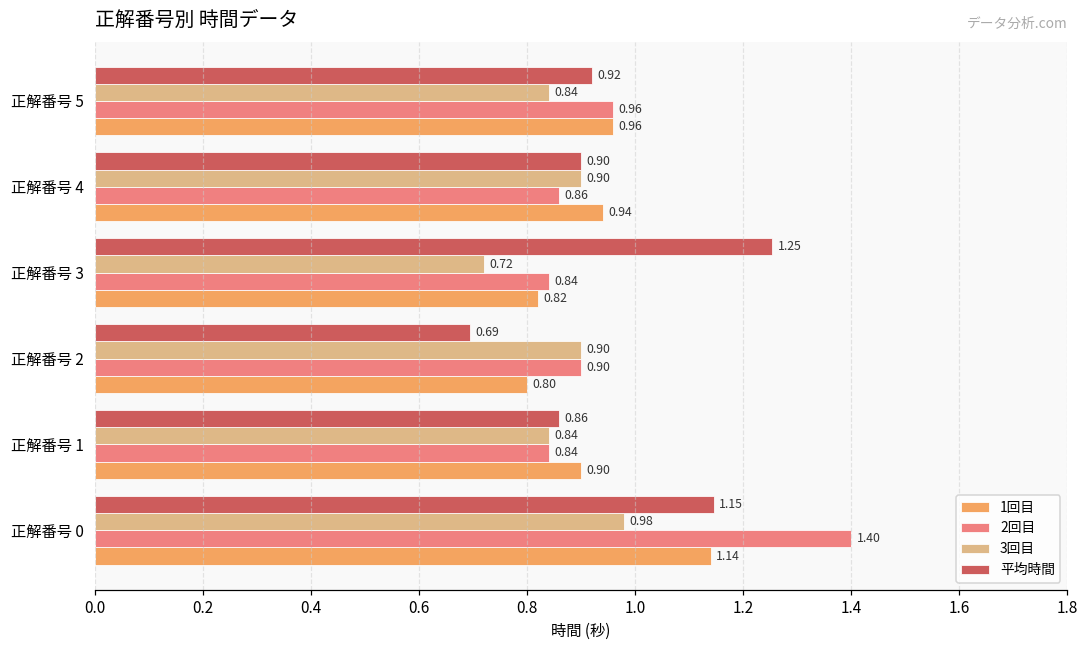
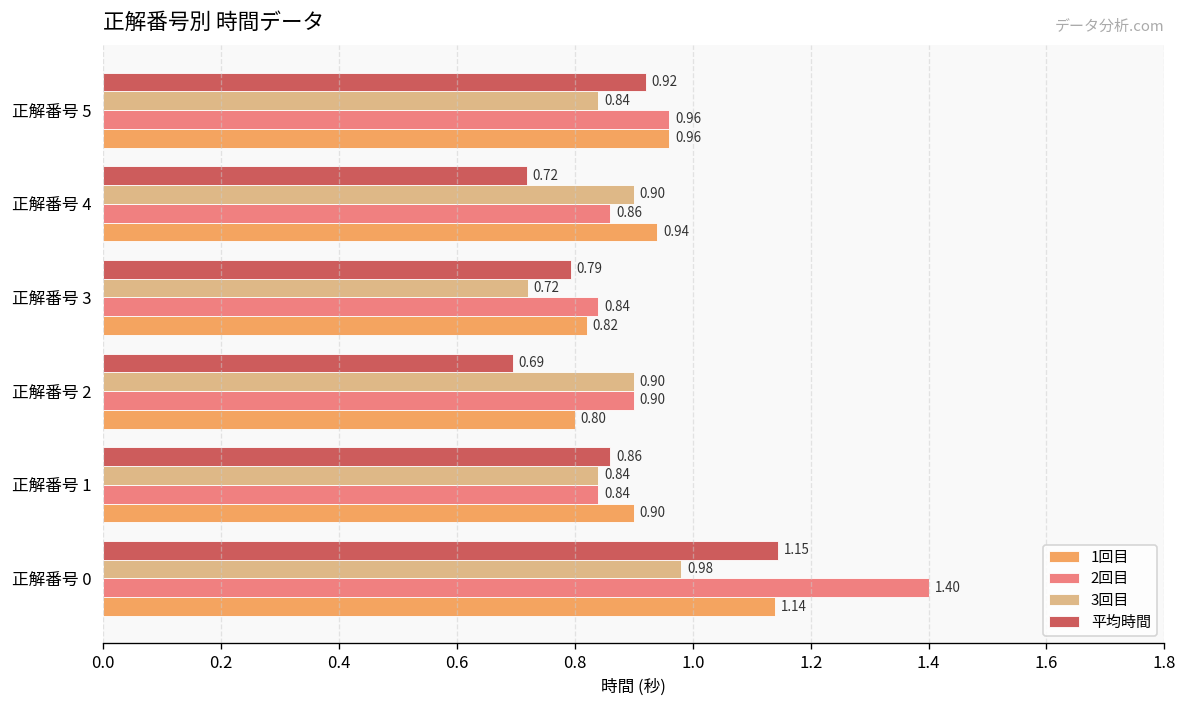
平均時間, 正解番号 4: 0.90 -> 0.72
平均時間, 正解番号 3: 1.25 -> 0.79
